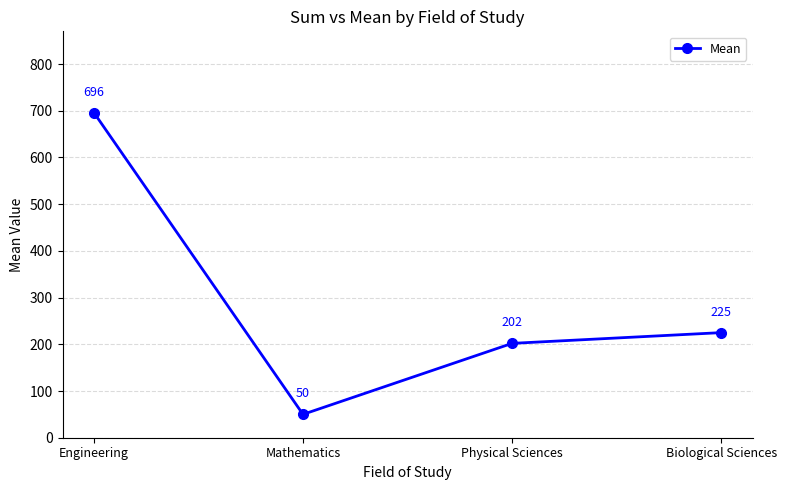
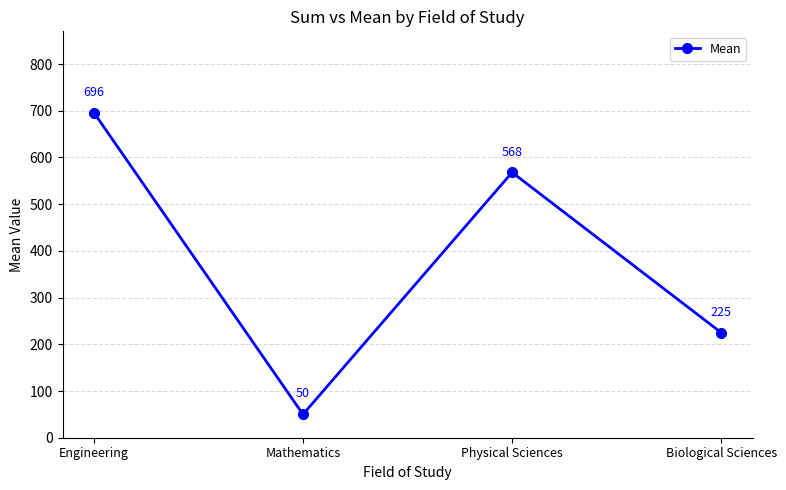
Physical Sciences: 202 -> 568
